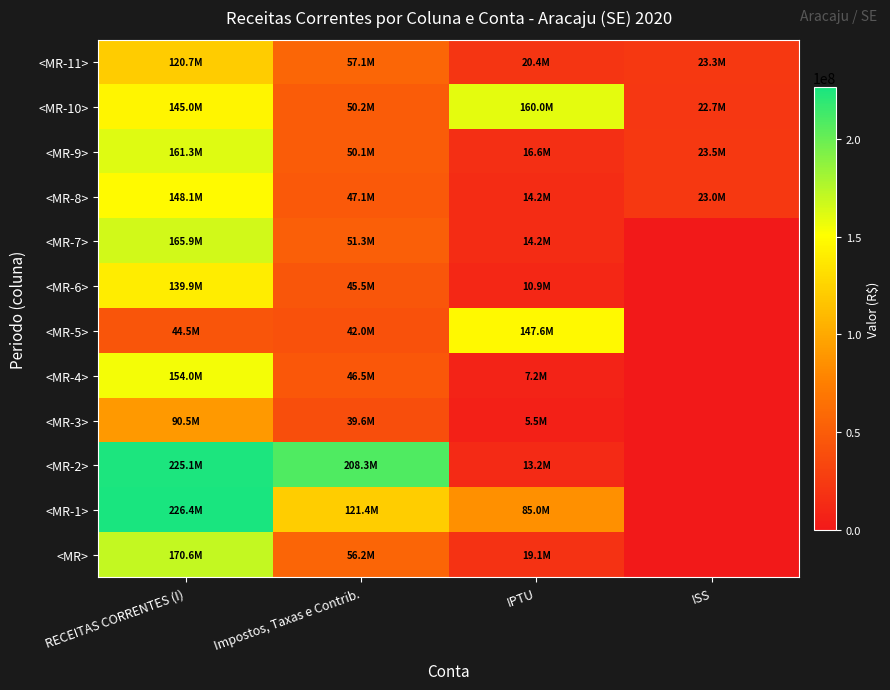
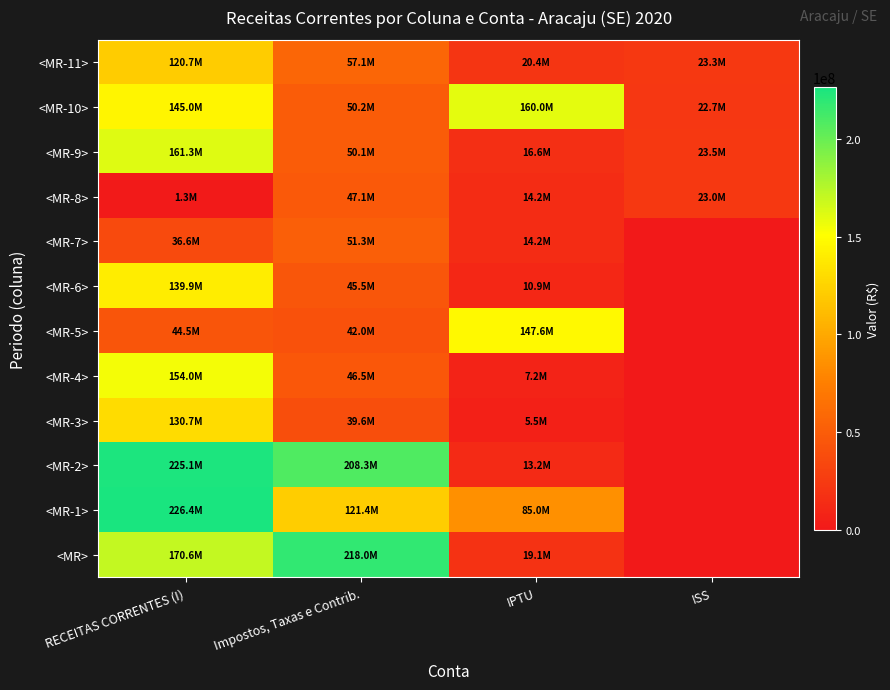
<MR-8>, RECEITAS CORRENTES (I): 148.1M -> 1.3M
<MR-7>, RECEITAS CORRENTES (I): 165.9M -> 36.6M
<MR-3>, RECEITAS CORRENTES (I): 90.5M -> 130.7M
<MR>, Impostos, Taxas e Contrib.: 56.2M -> 218.0M
